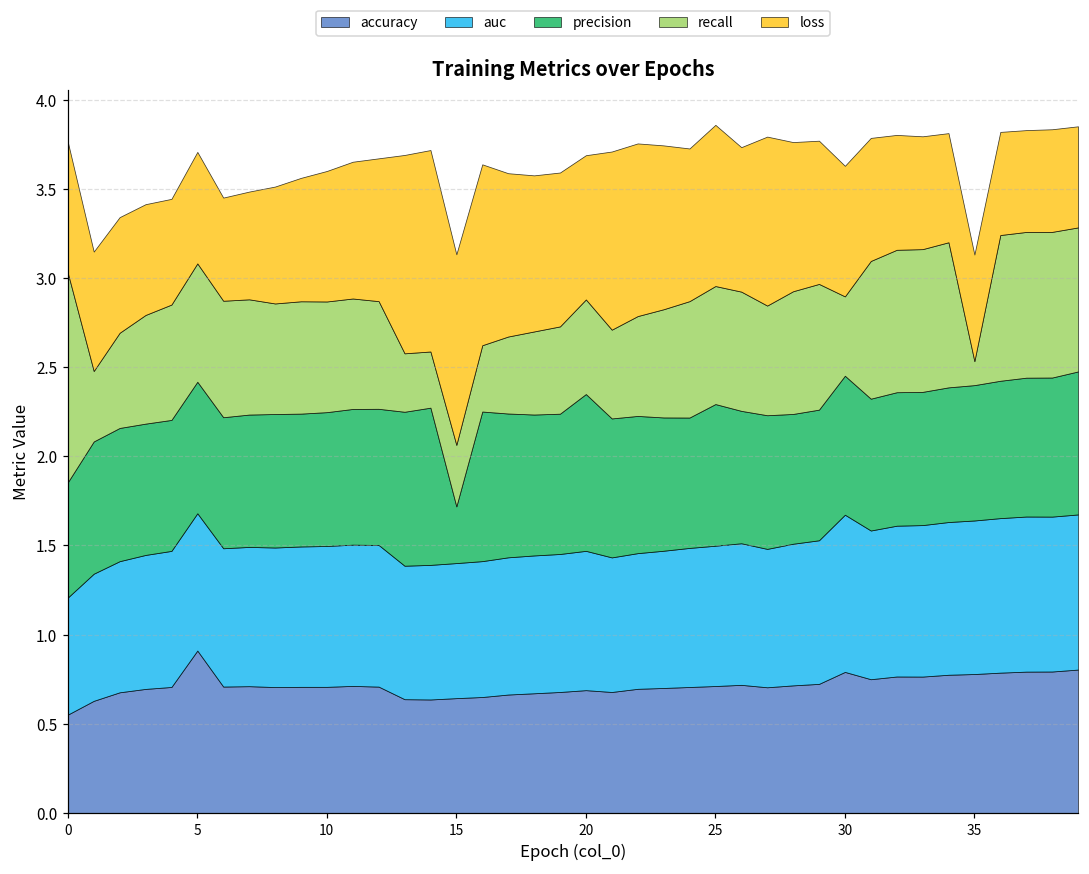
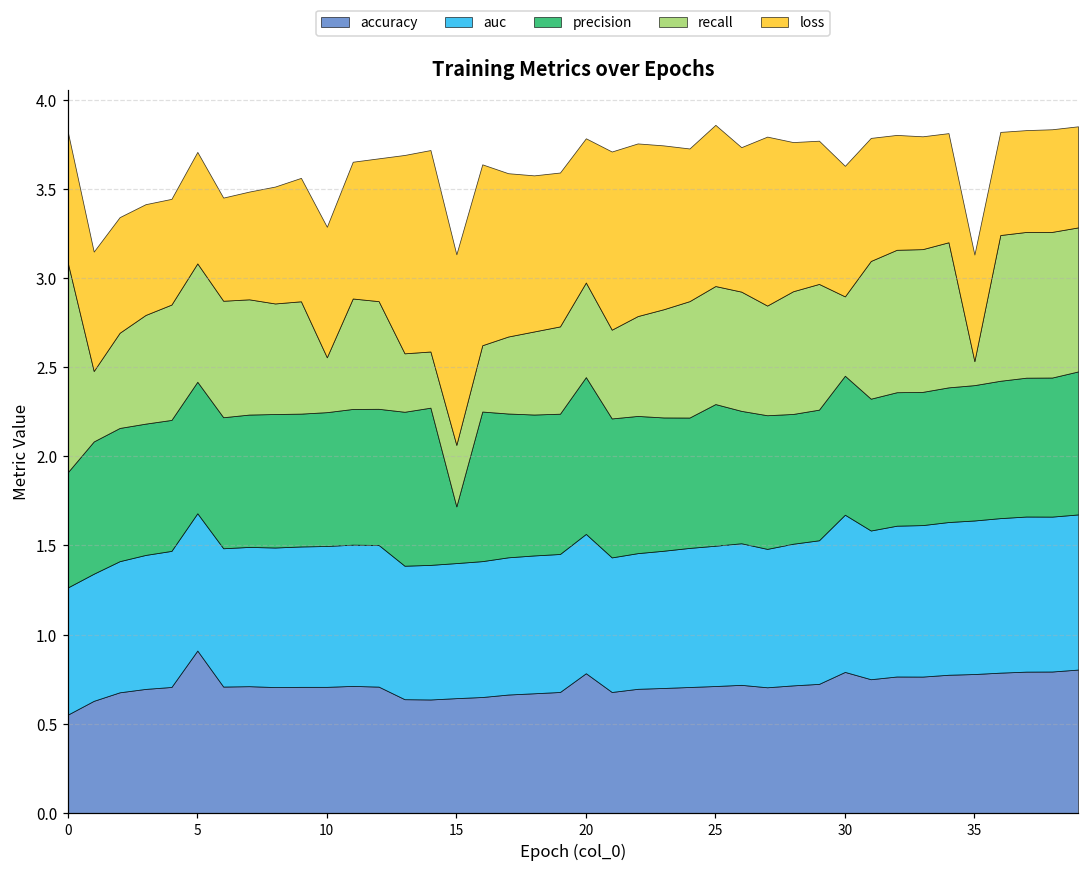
auc, 0: 0.66 -> 0.71
recall, 10: 0.62 -> 0.31
accuracy, 20: 0.69 -> 0.78
